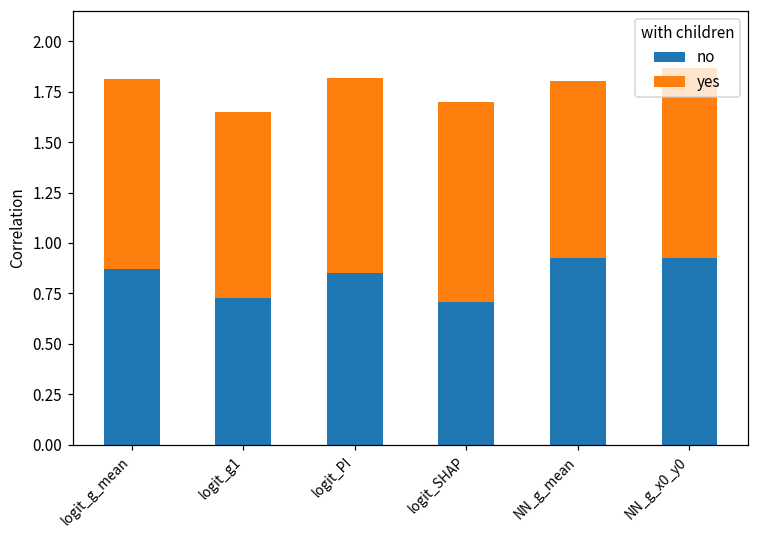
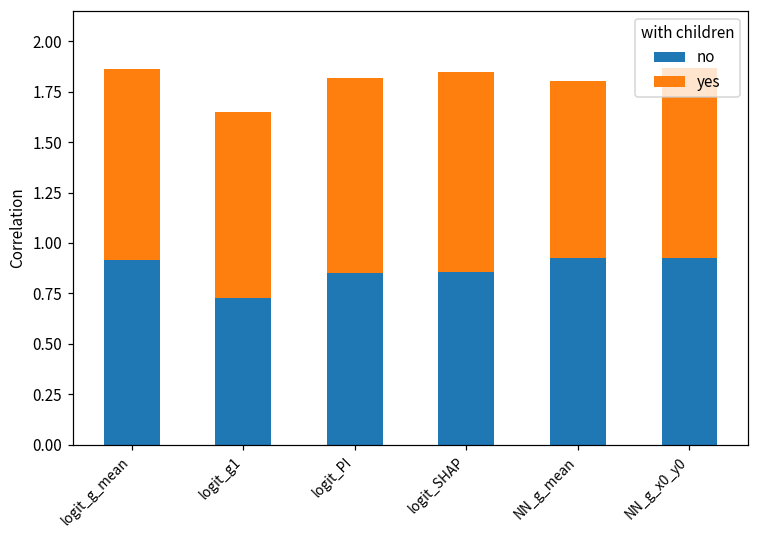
no, logit_g_mean: 0.87 -> 0.92
no, logit_SHAP: 0.71 -> 0.86
